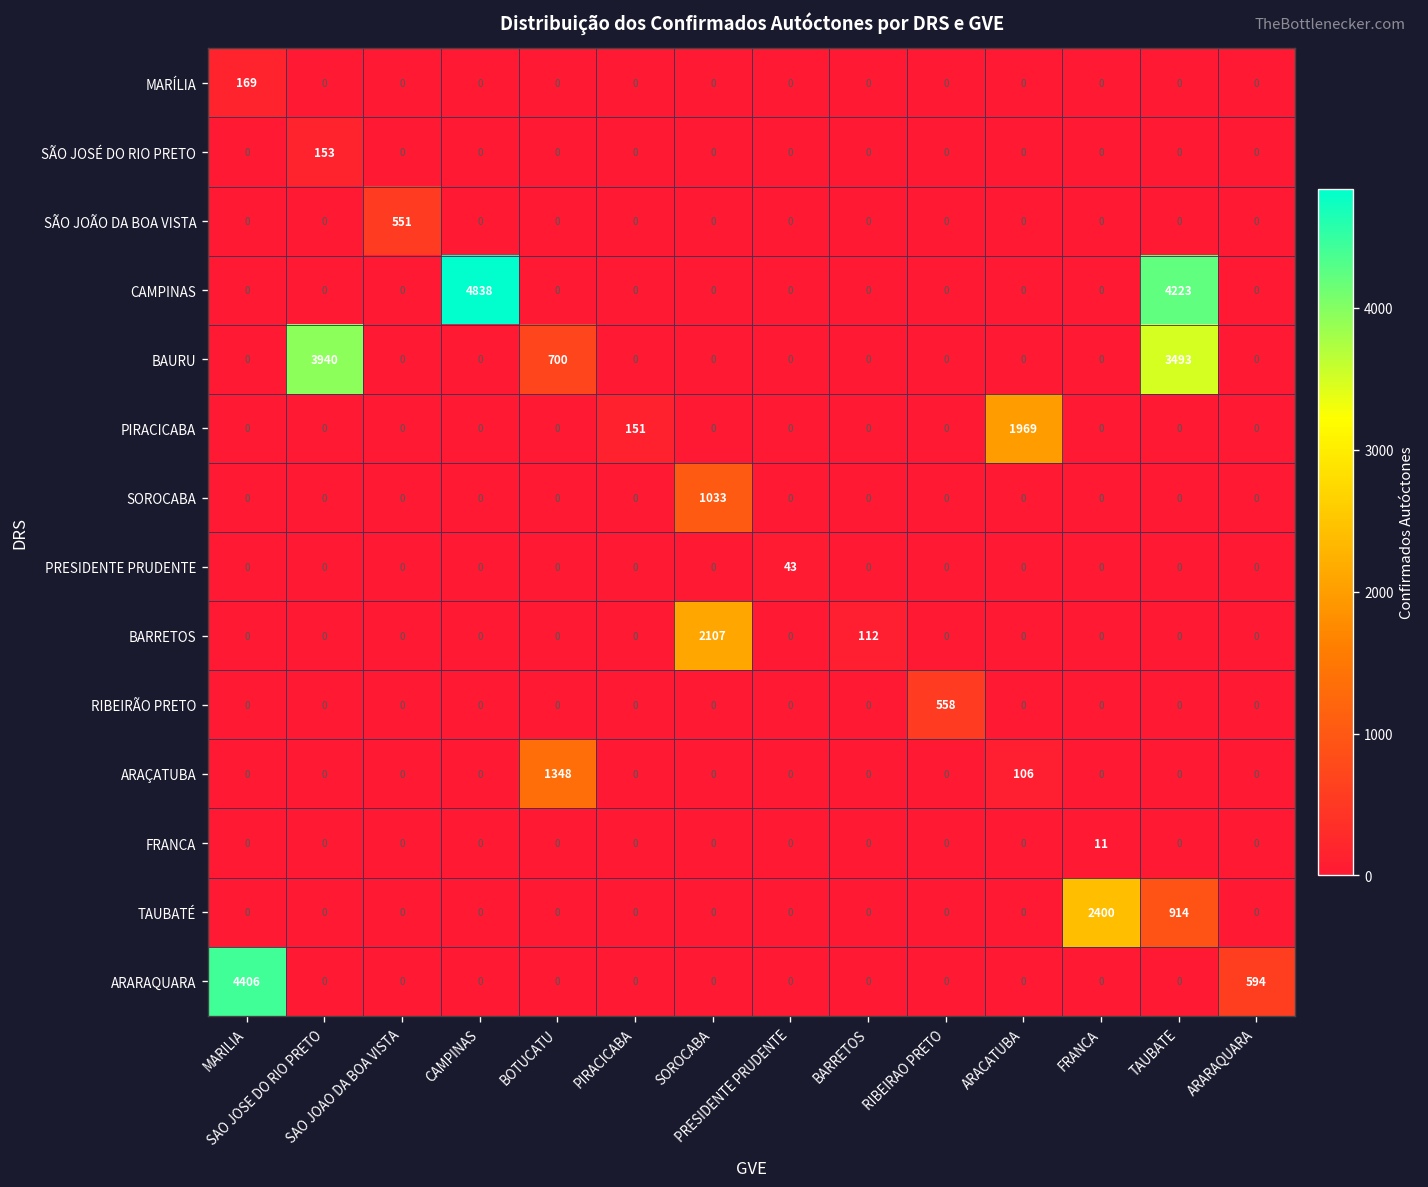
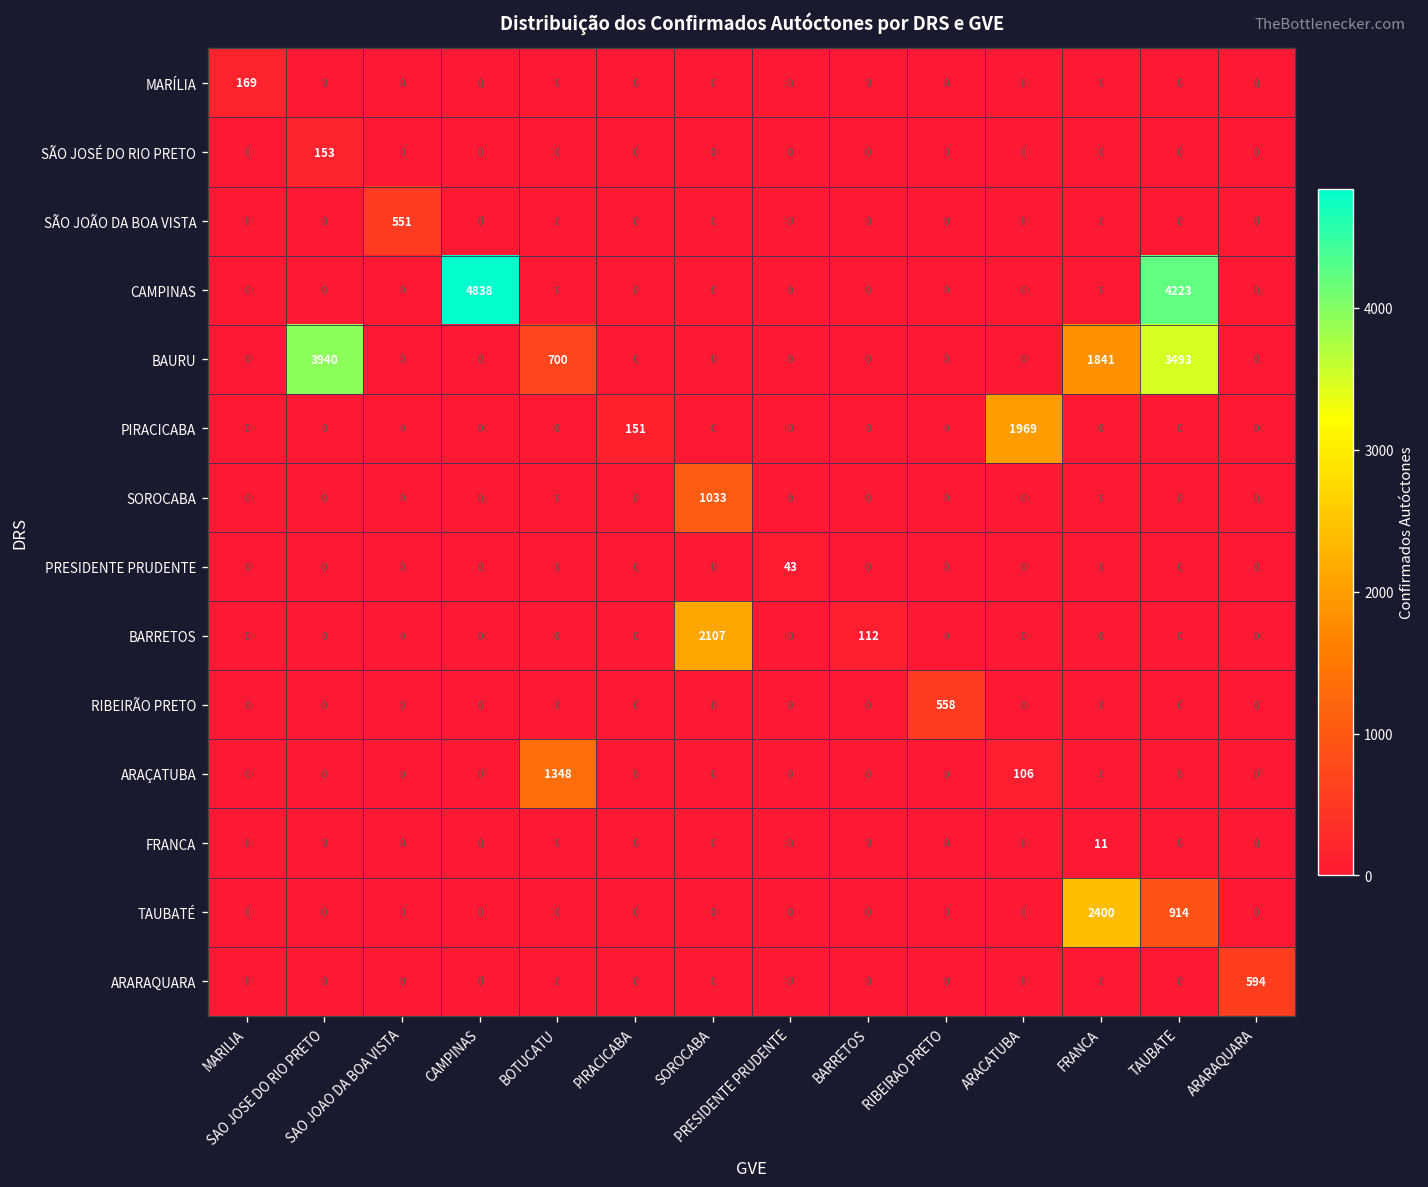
BAURU, FRANCA: 0 -> 1841
ARARAQUARA, MARILIA: 4406 -> 0
